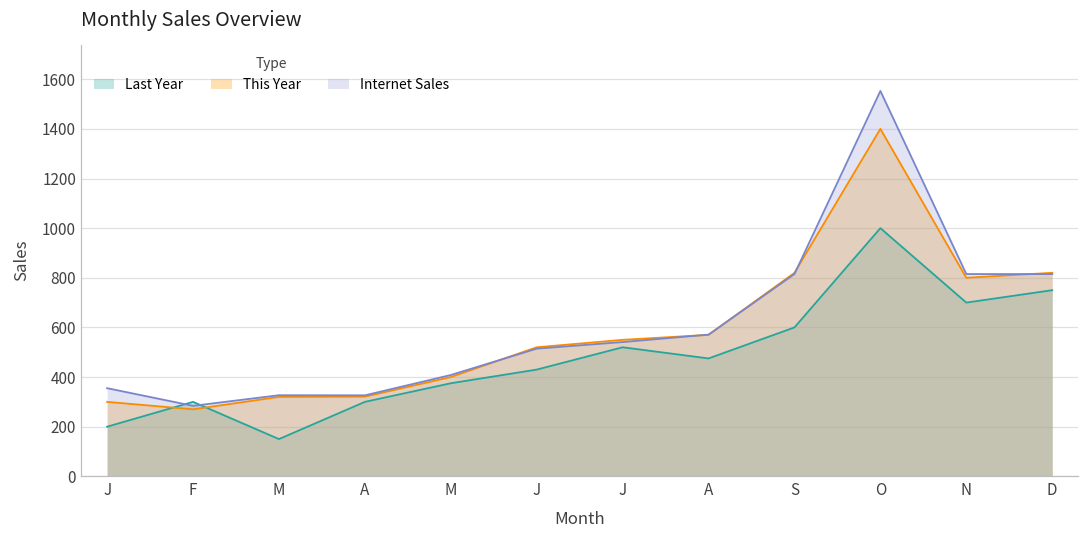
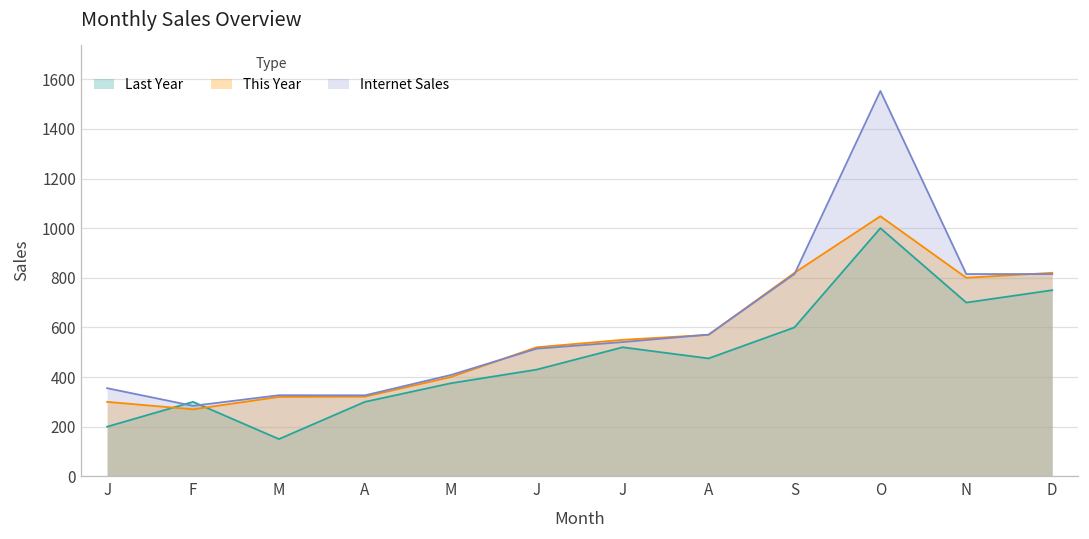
This Year, O: 1400 -> 1050
